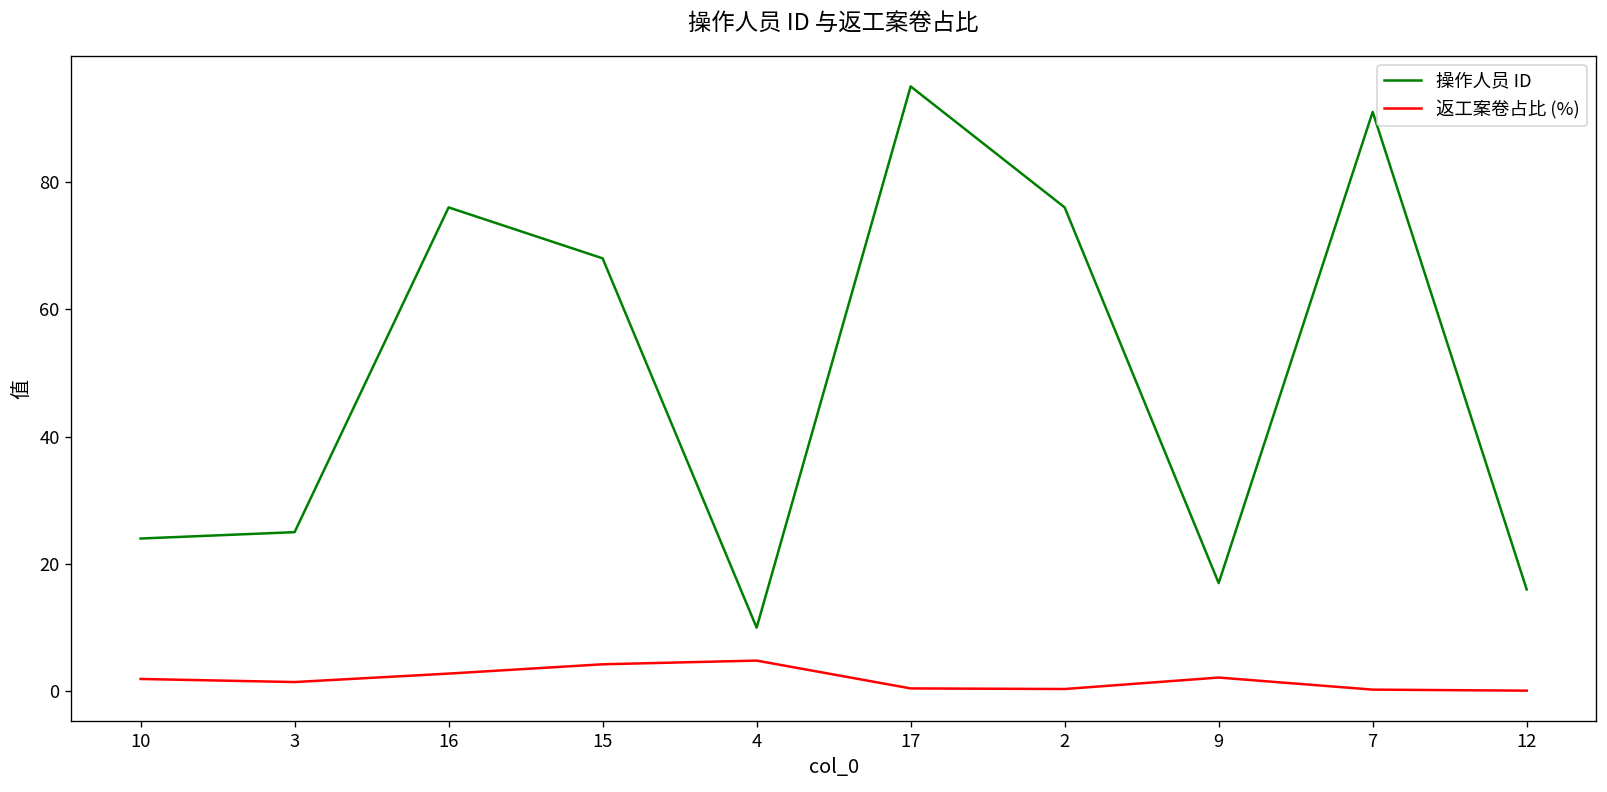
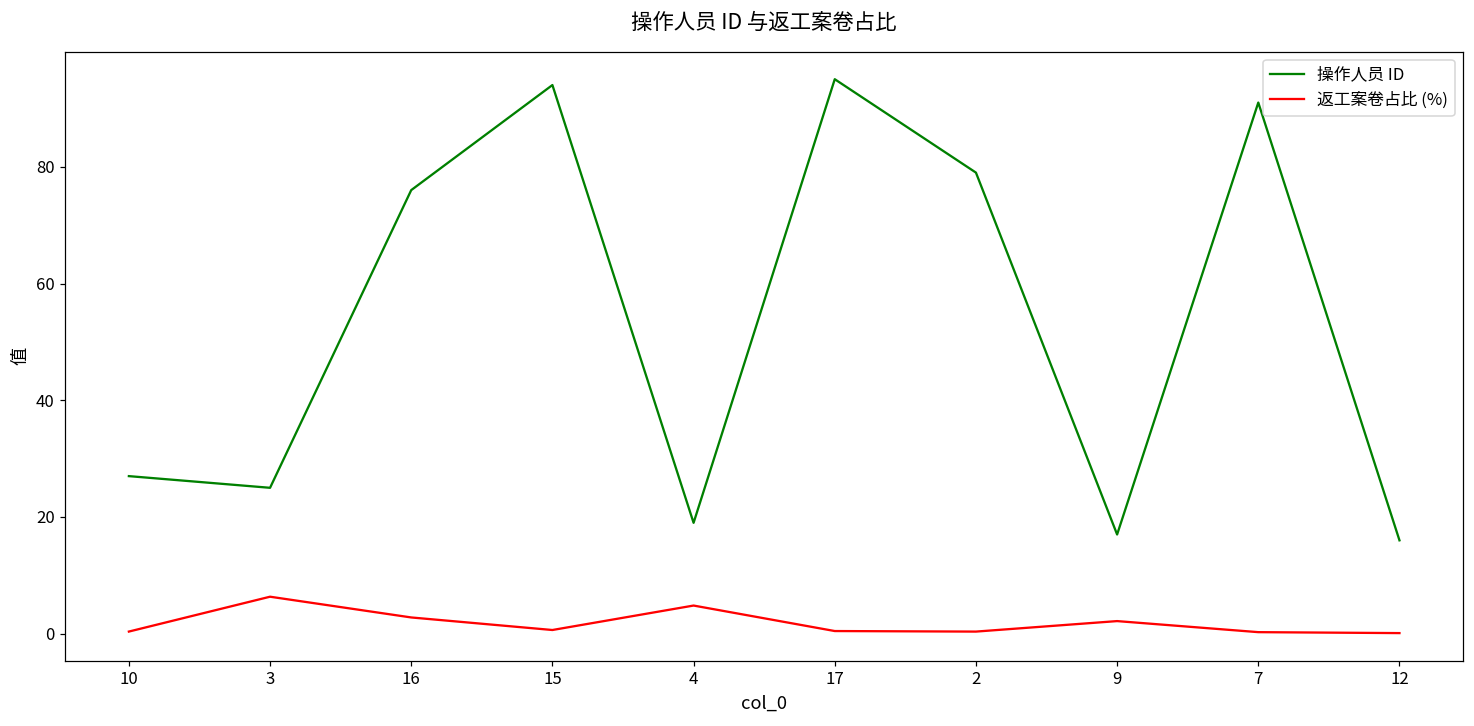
操作人员 ID, 10: 24 -> 27
返工案卷占比 (%), 10: 2 -> 0
返工案卷占比 (%), 3: 1 -> 6
操作人员 ID, 15: 68 -> 94
返工案卷占比 (%), 15: 4 -> 1
操作人员 ID, 4: 10 -> 19
操作人员 ID, 2: 76 -> 79
